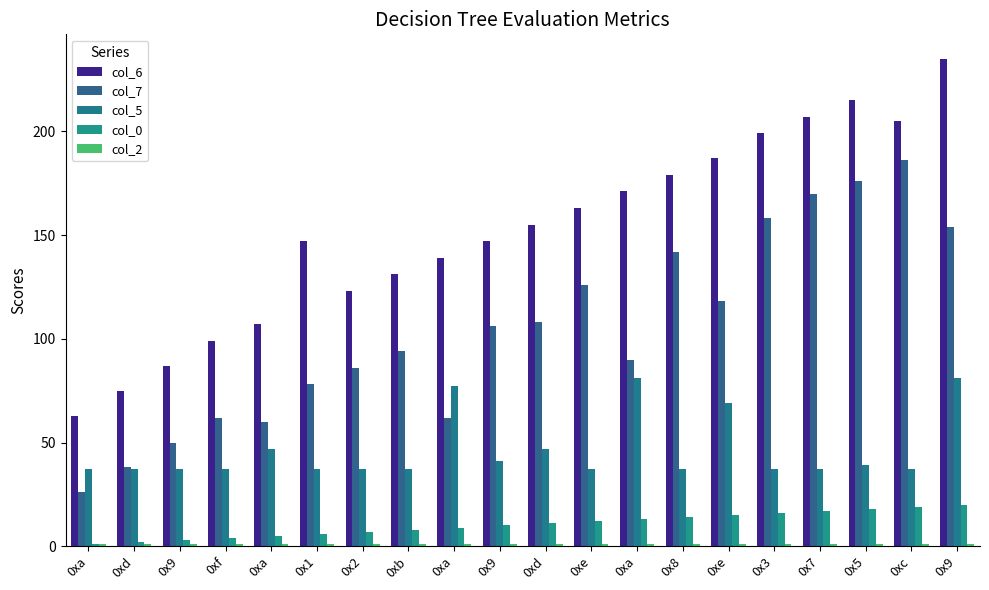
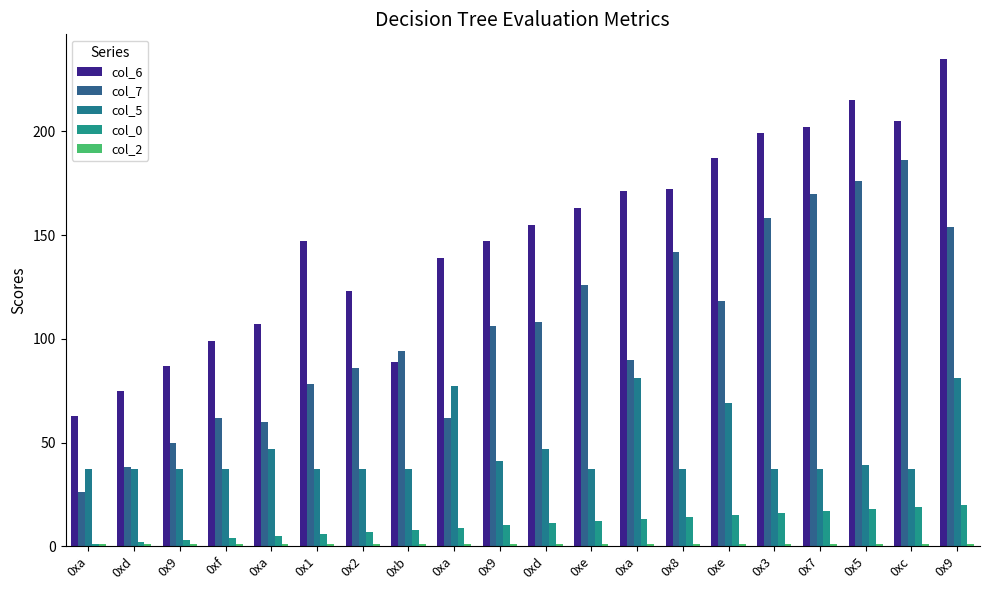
col_6, 0xb: 131 -> 89
col_6, 0x8: 179 -> 172
col_6, 0x7: 207 -> 202
